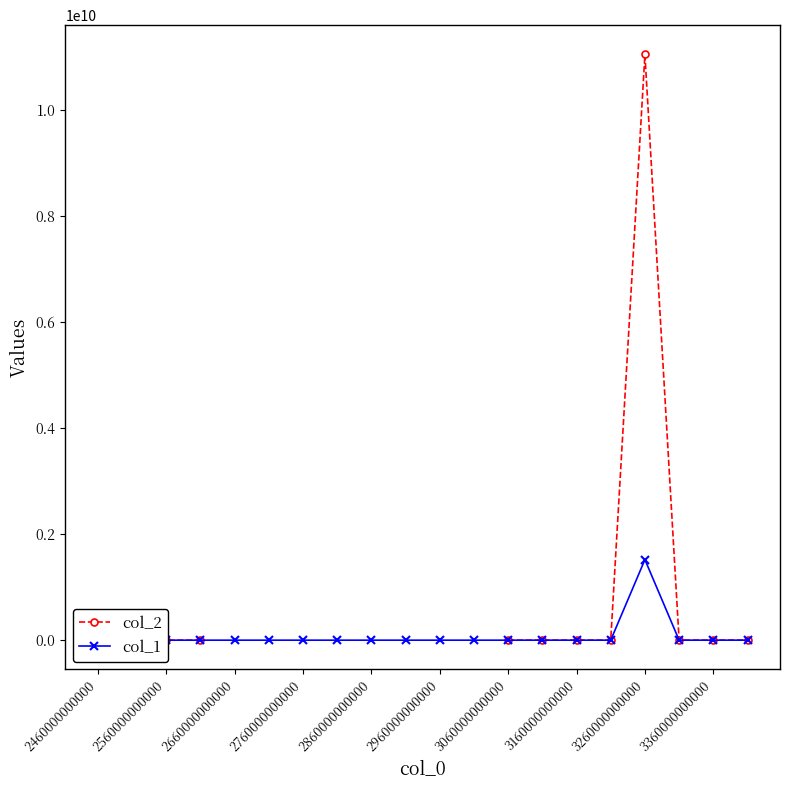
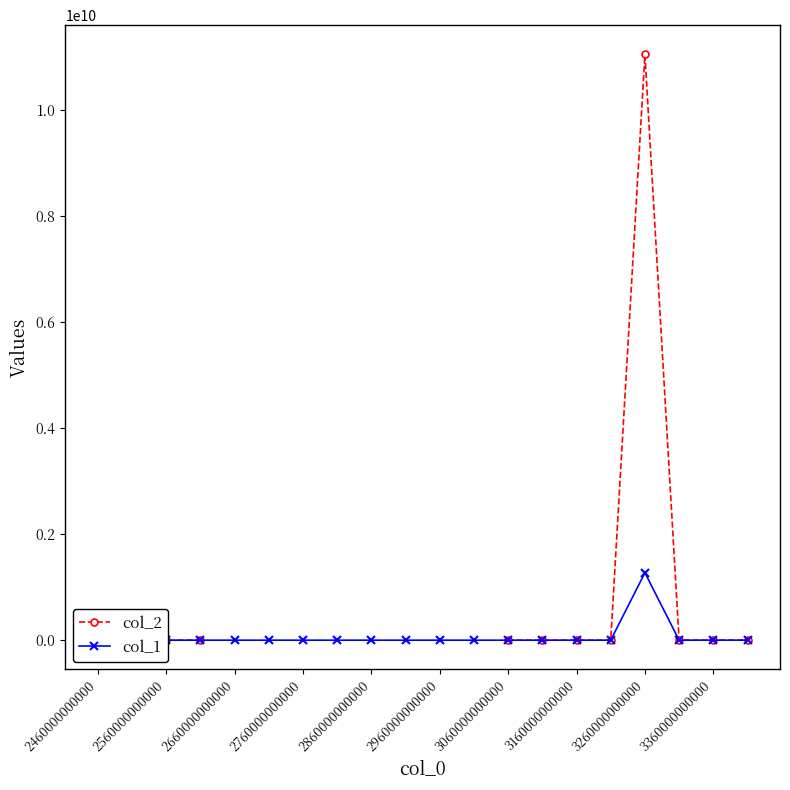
col_1, 3260000000000: 1500000000 -> 1300000000
